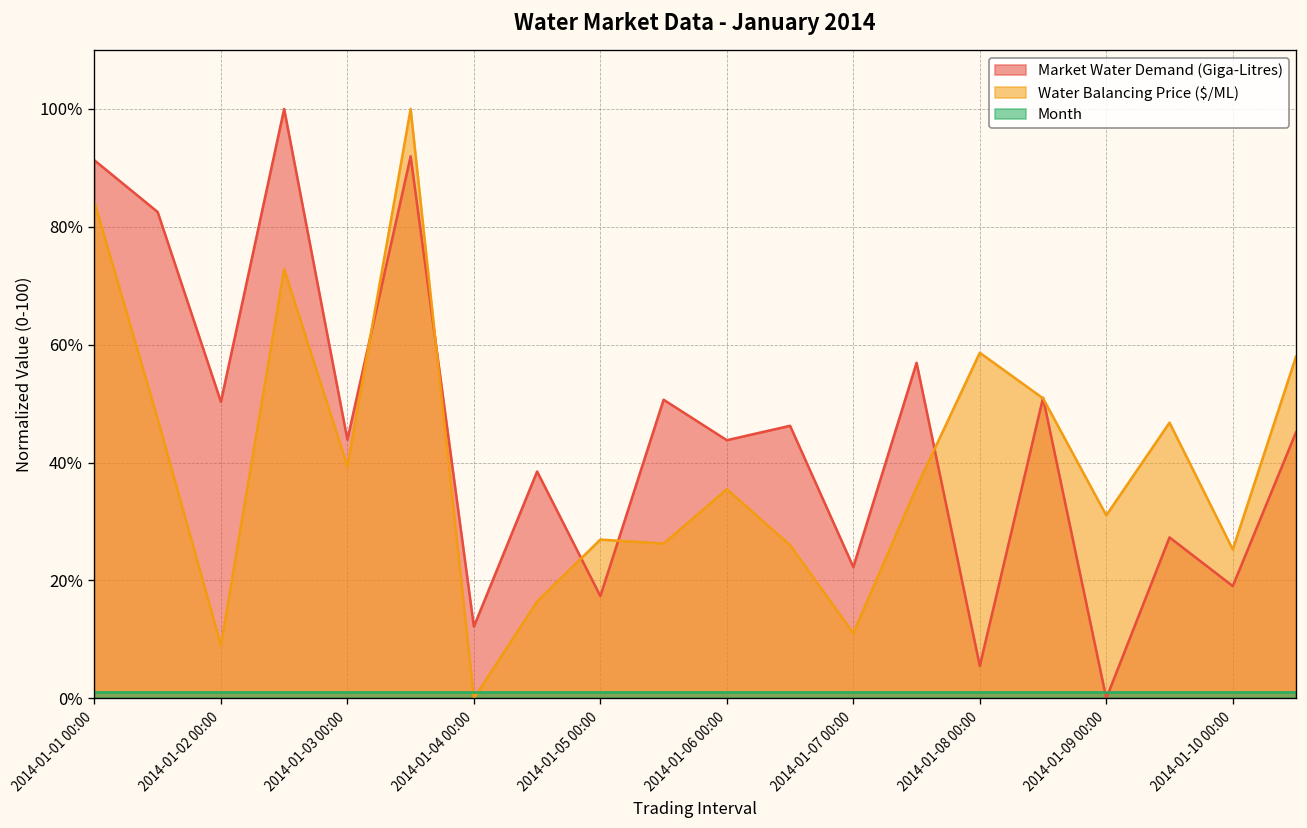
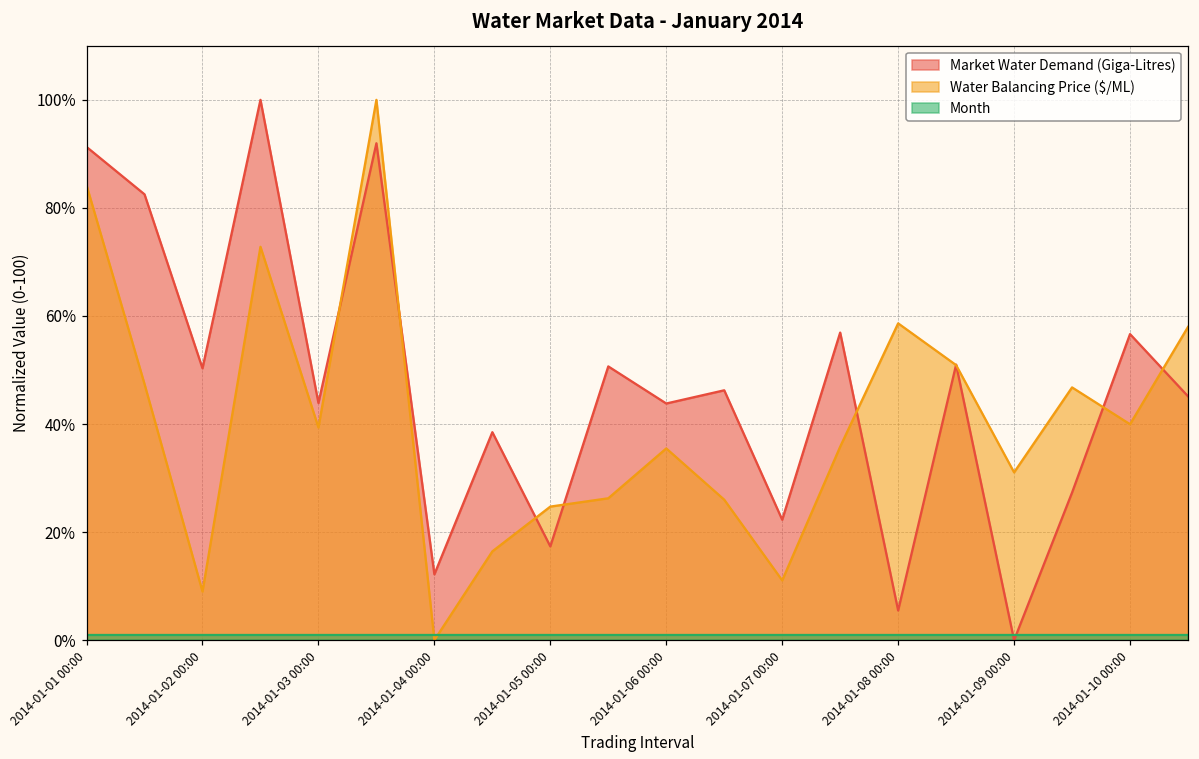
Water Balancing Price ($/ML), 2014-01-05 00:00: 27% -> 25%
Market Water Demand (Giga-Litres), 2014-01-10 00:00: 19% -> 57%
Water Balancing Price ($/ML), 2014-01-10 00:00: 25% -> 40%
